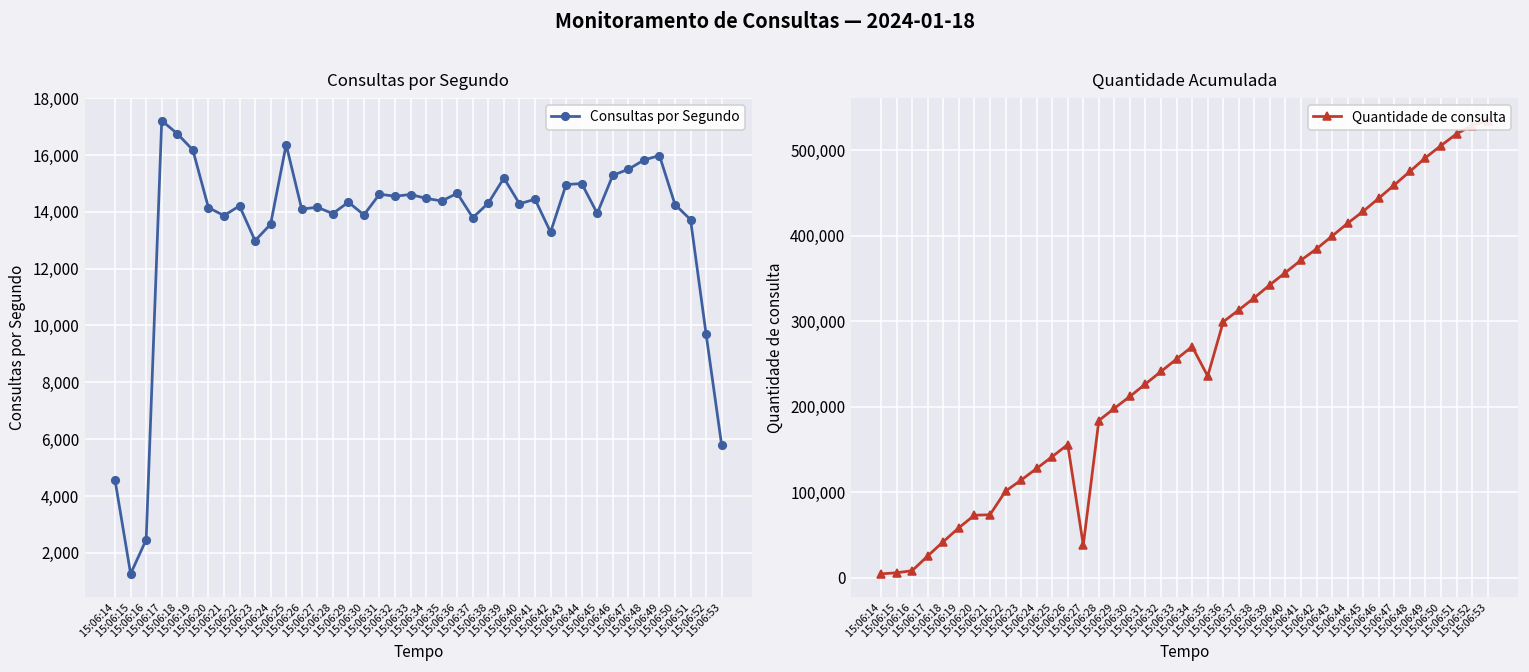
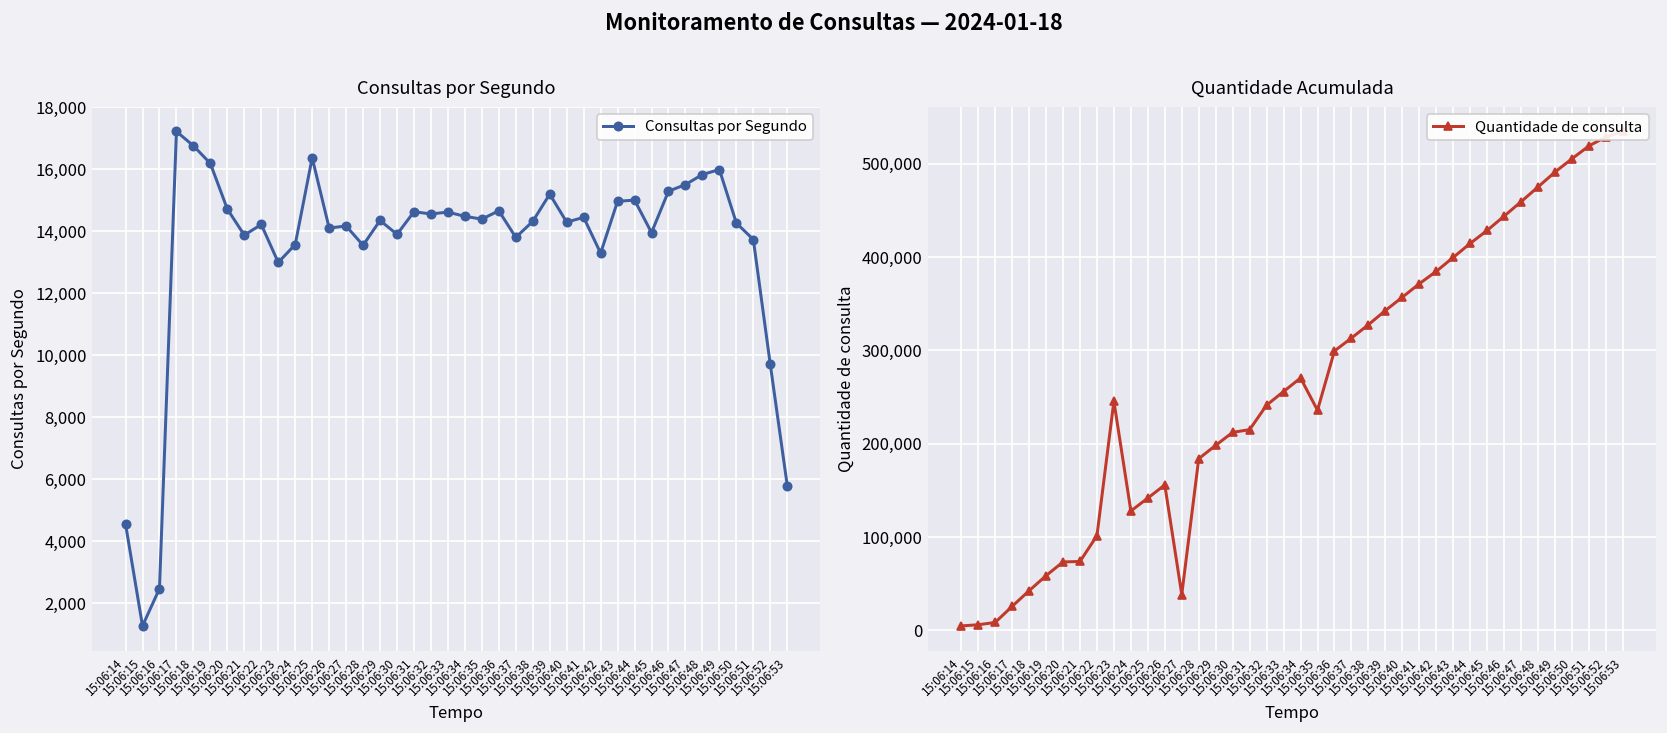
Consultas por Segundo, 15:06:20: 14,200 -> 14,700
Consultas por Segundo, 15:06:28: 13,900 -> 13,500
Quantidade Acumulada, 15:06:23: 110,000 -> 250,000
Quantidade Acumulada, 15:06:31: 230,000 -> 210,000
